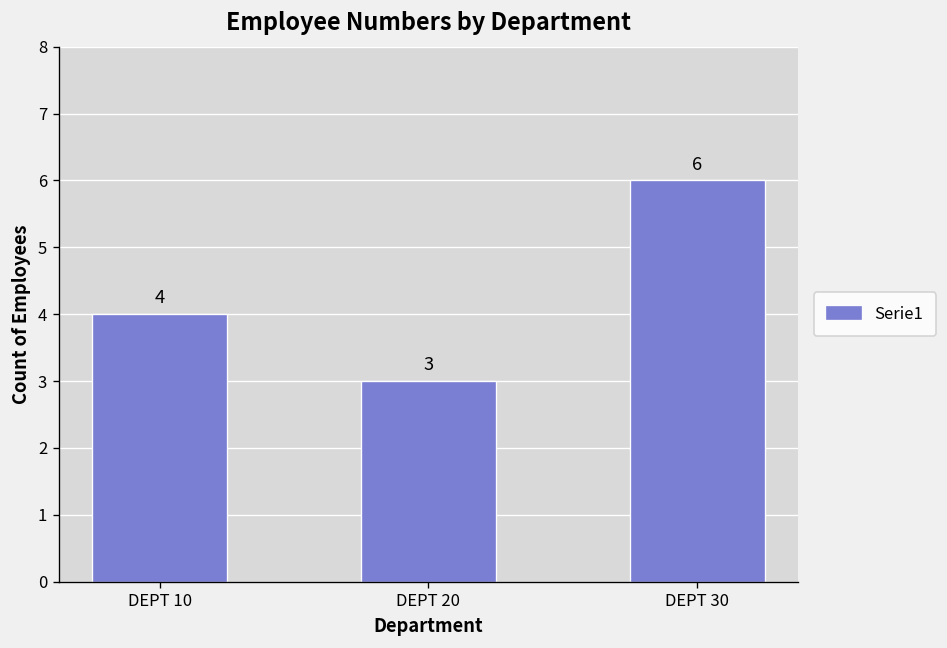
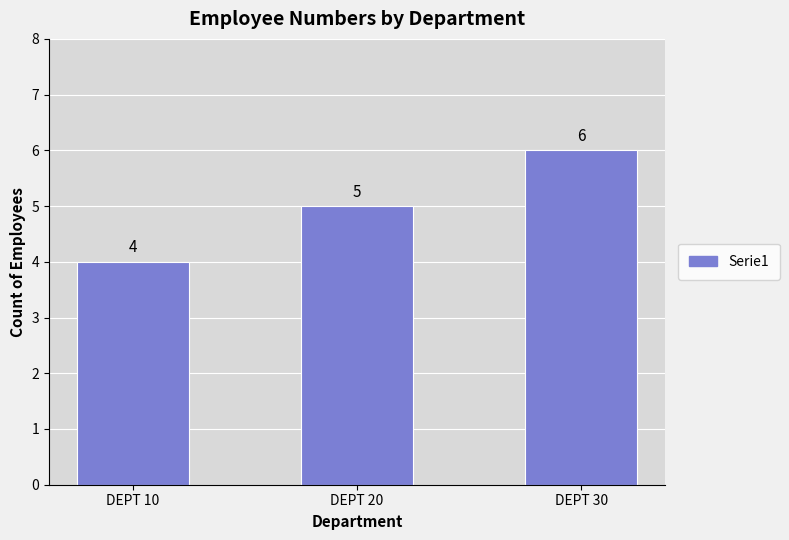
DEPT 20: 3 -> 5
